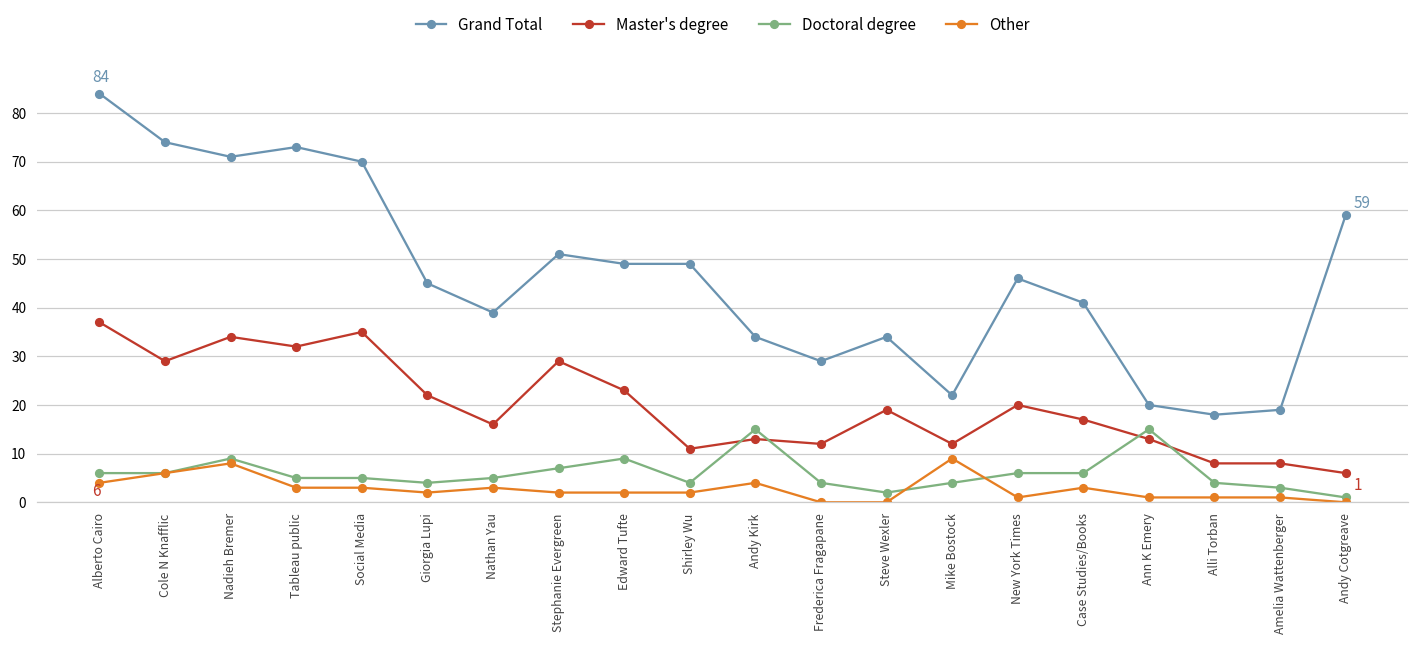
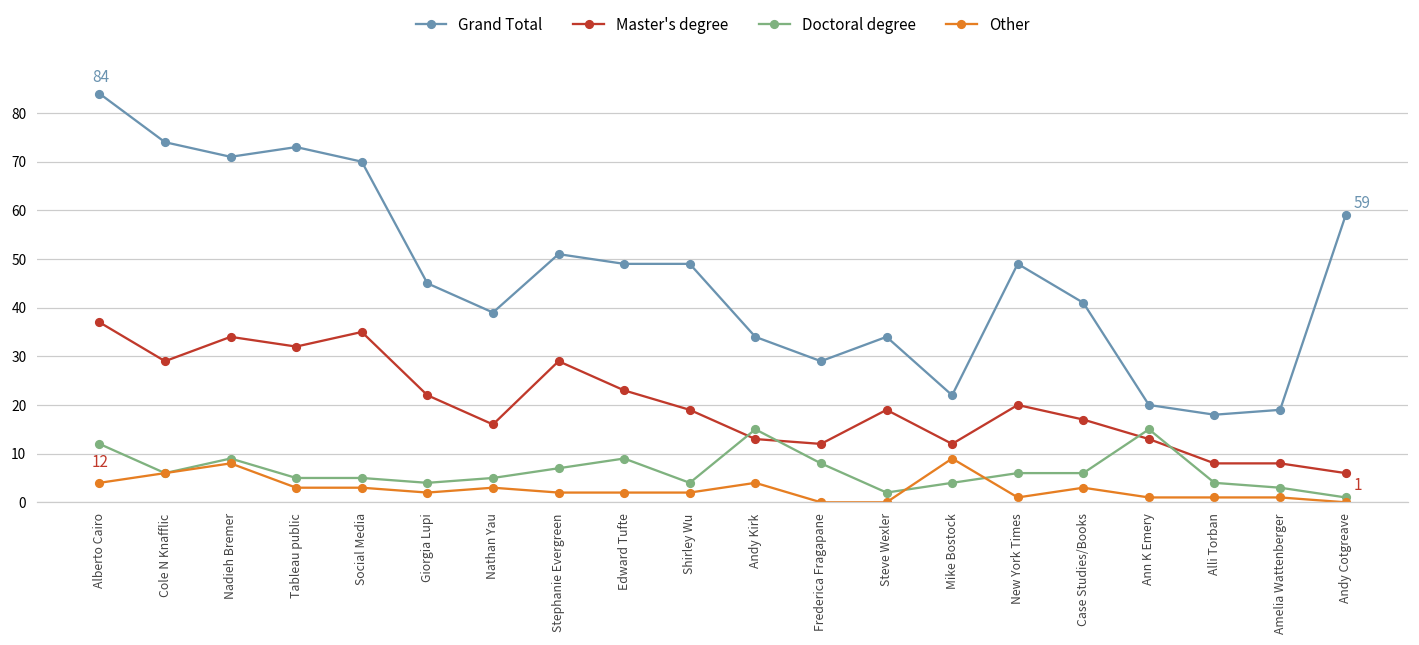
Doctoral degree, Alberto Cairo: 6 -> 12
Master's degree, Shirley Wu: 11 -> 19
Doctoral degree, Frederica Fragapane: 4 -> 8
Grand Total, New York Times: 46 -> 49
